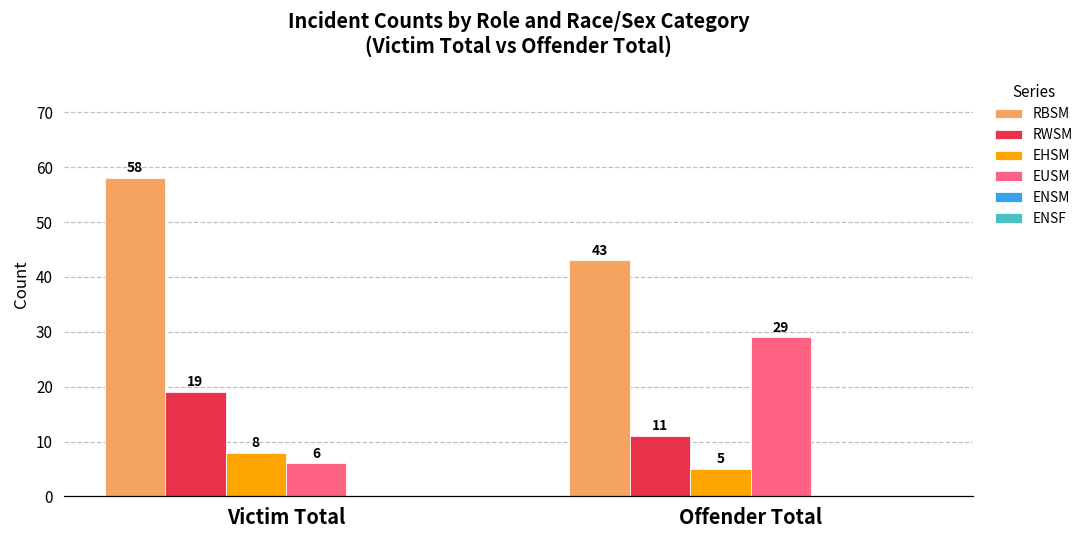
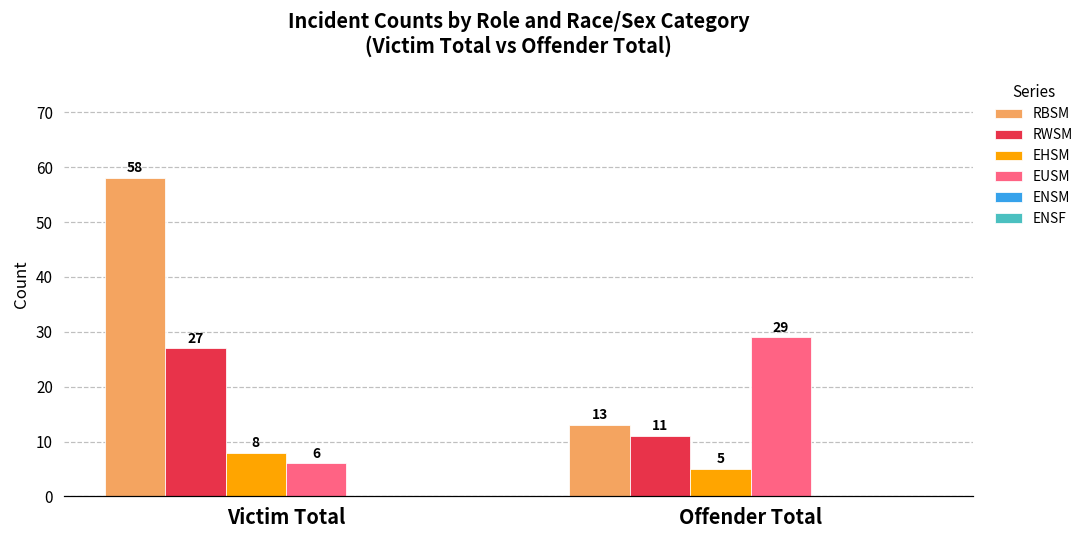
RWSM, Victim Total: 19 -> 27
RBSM, Offender Total: 43 -> 13
